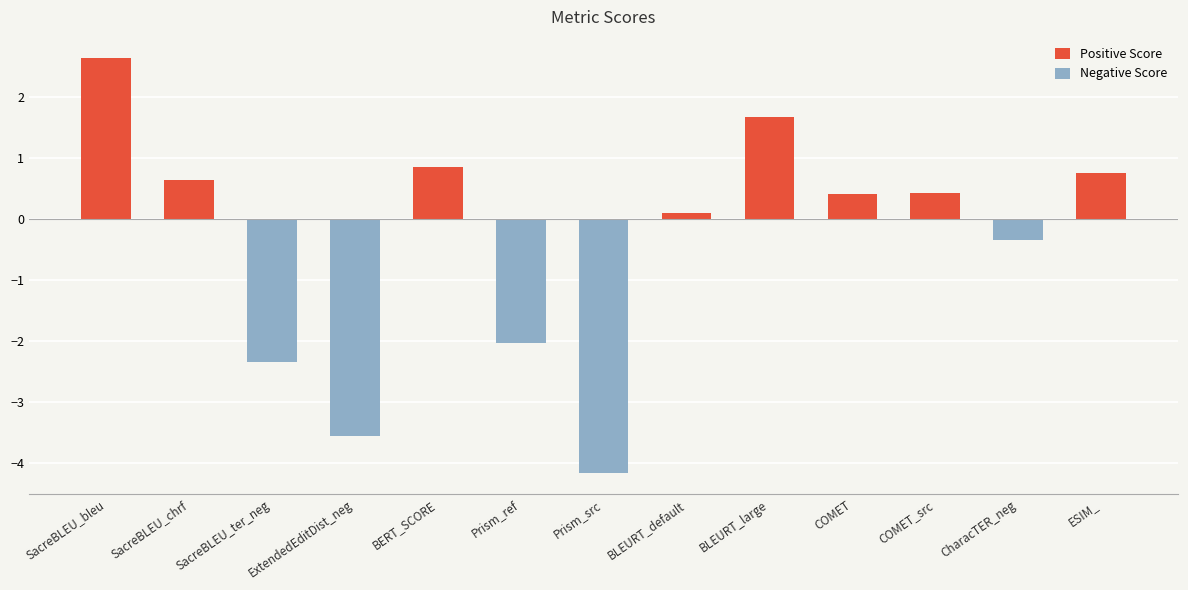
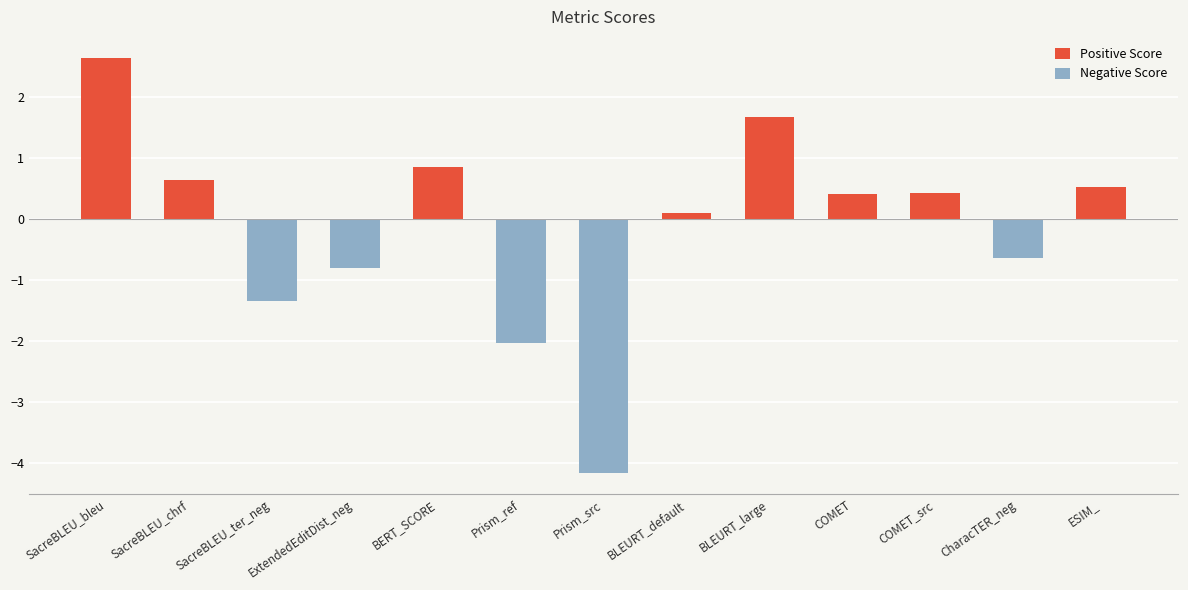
SacreBLEU_ter_neg: -2.3 -> -1.4
ExtendedEditDist_neg: -3.6 -> -0.8
CharacTER_neg: -0.4 -> -0.6
ESIM_: 0.8 -> 0.5
